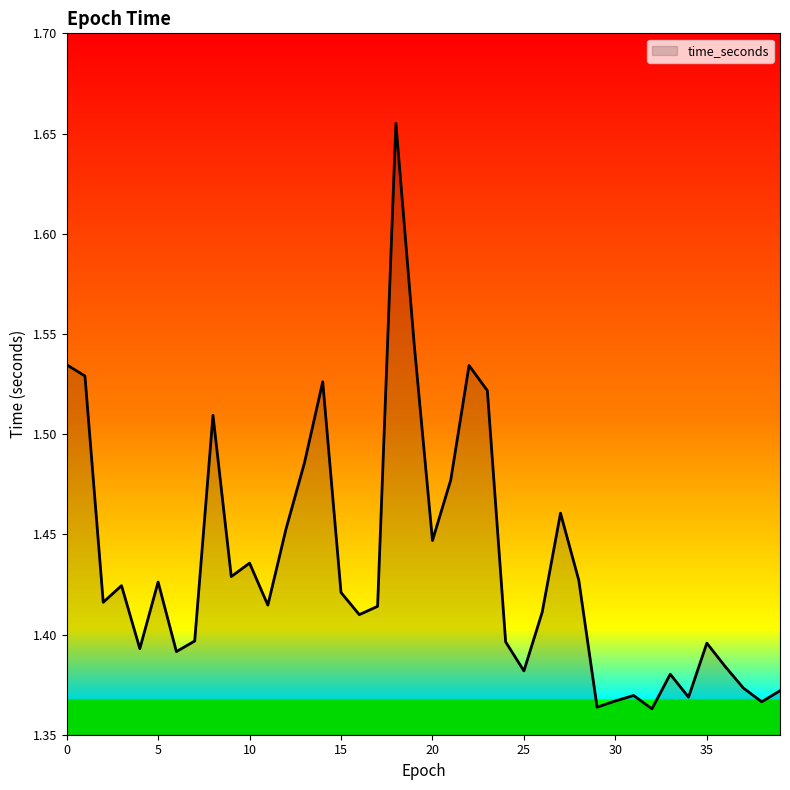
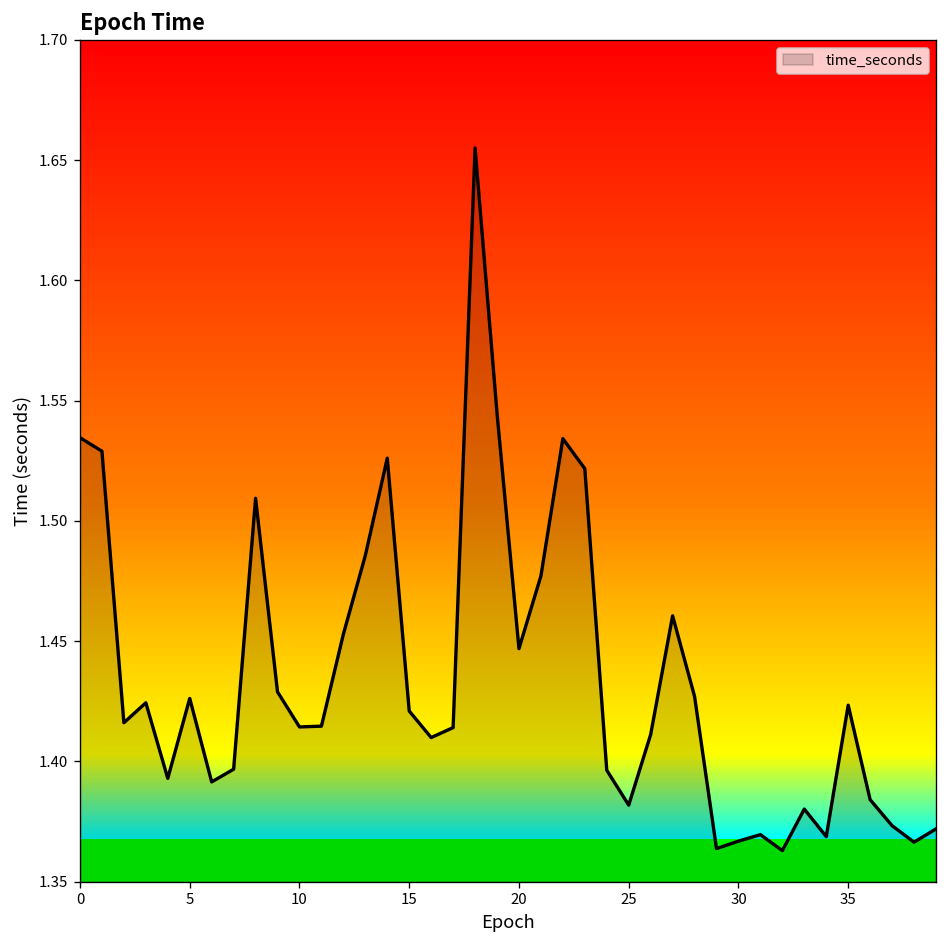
10: 1.436 -> 1.414
35: 1.396 -> 1.423
